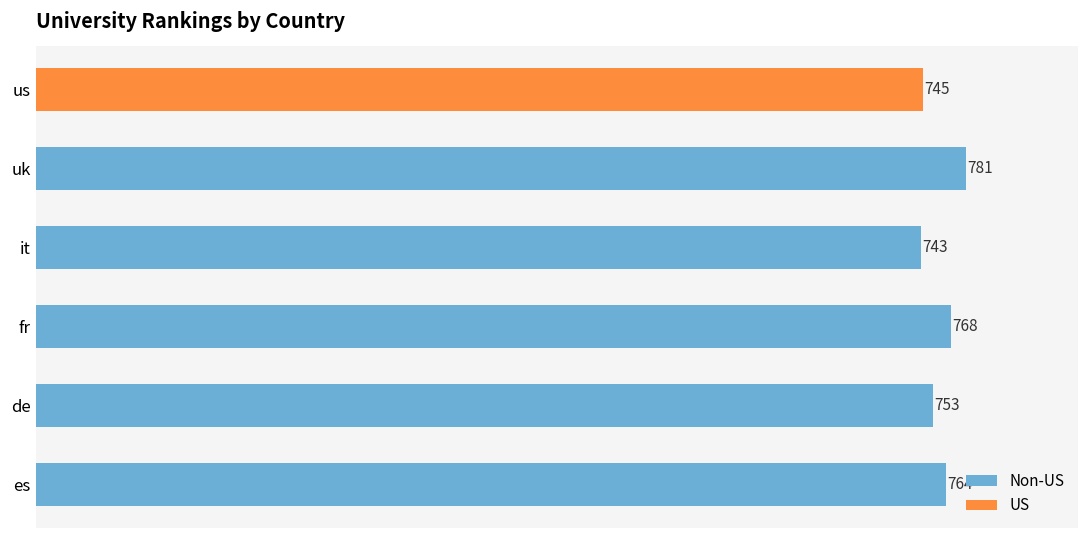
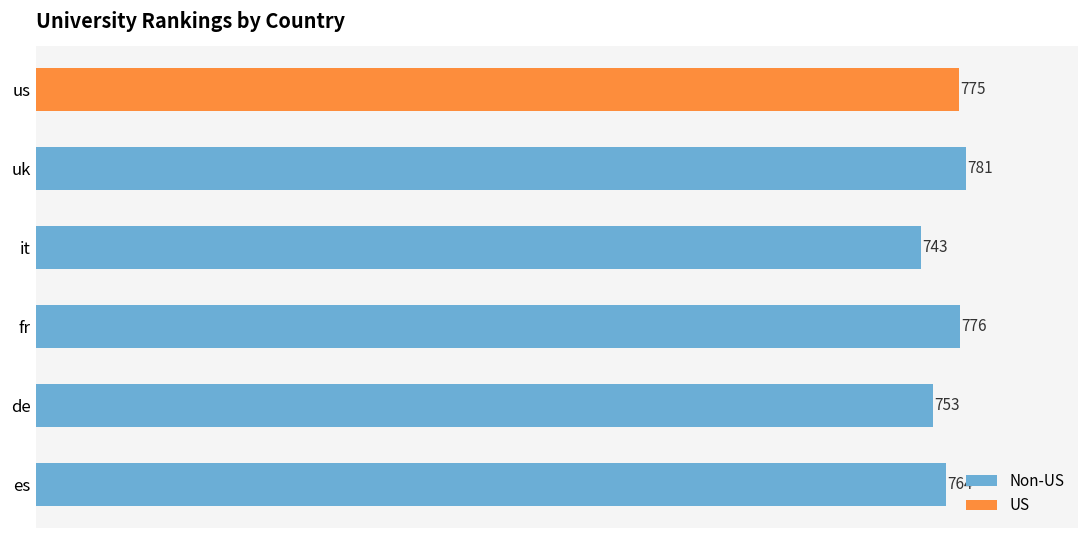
us: 745 -> 775
fr: 768 -> 776
